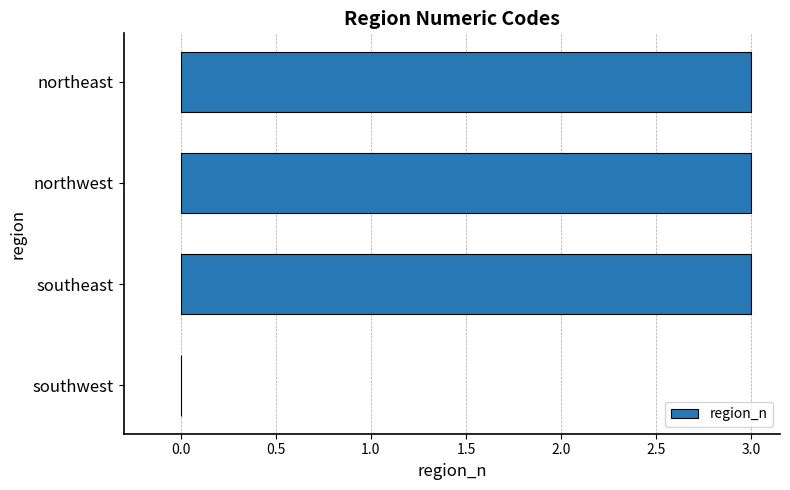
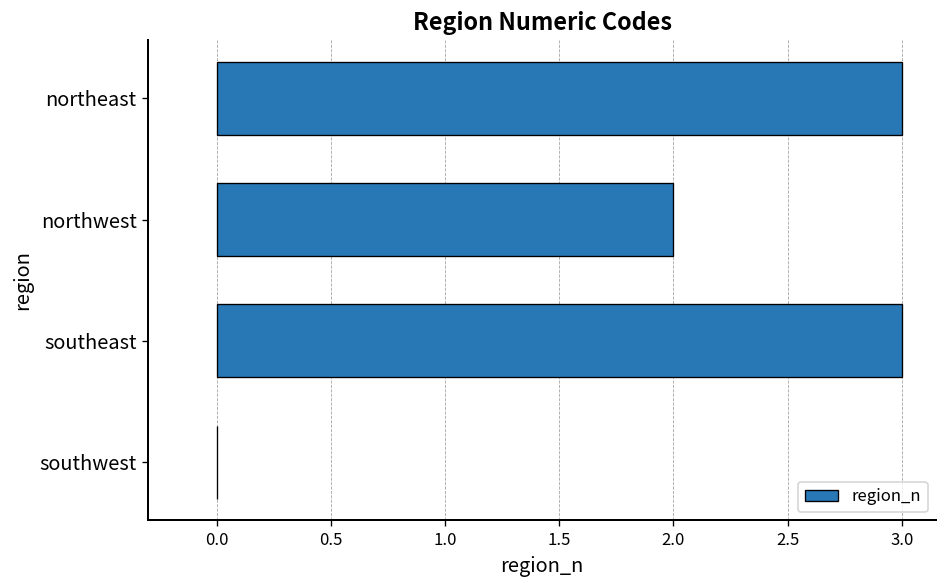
northwest: 3 -> 2
